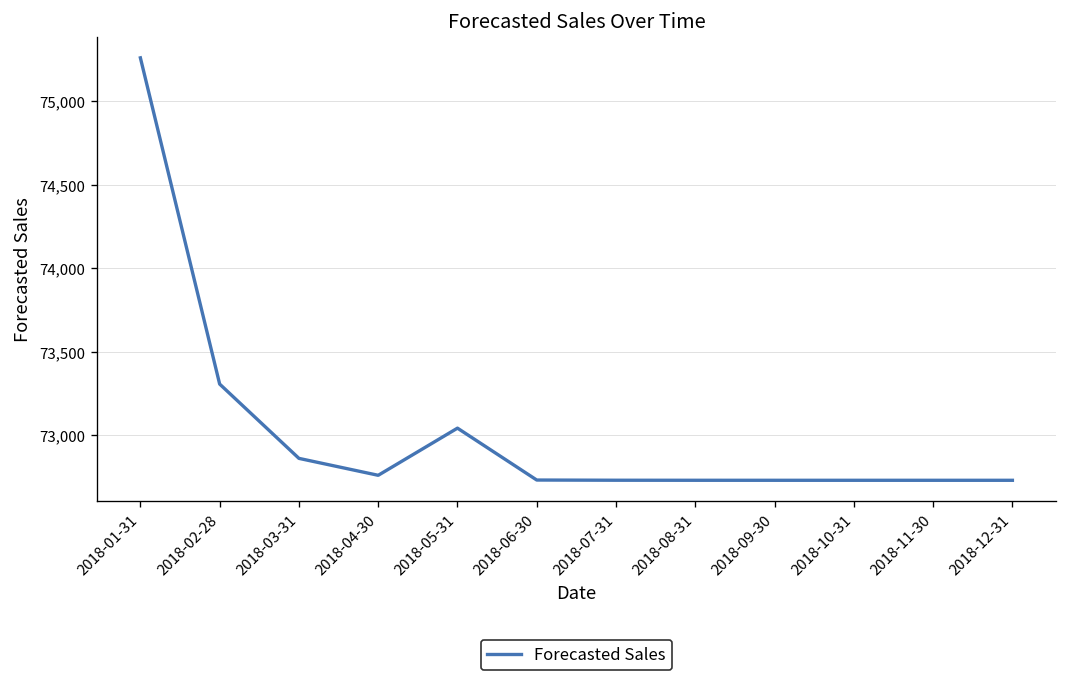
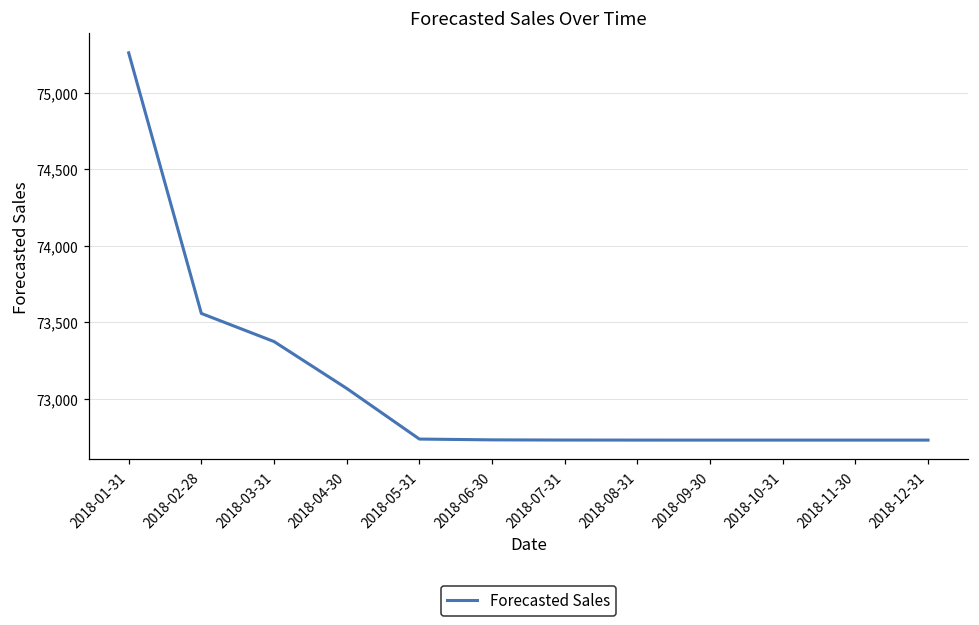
2018-02-28: 73,310 -> 73,560
2018-03-31: 72,860 -> 73,370
2018-04-30: 72,760 -> 73,070
2018-05-31: 73,040 -> 72,740
